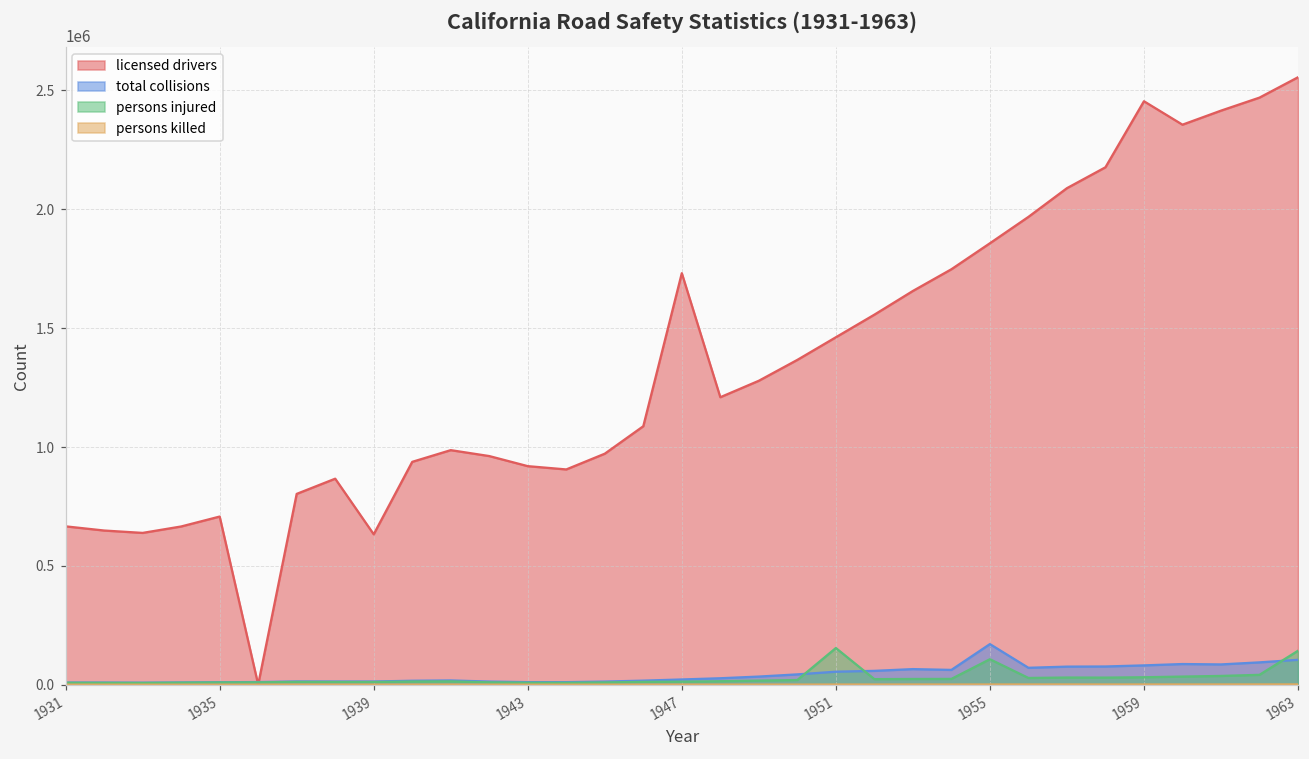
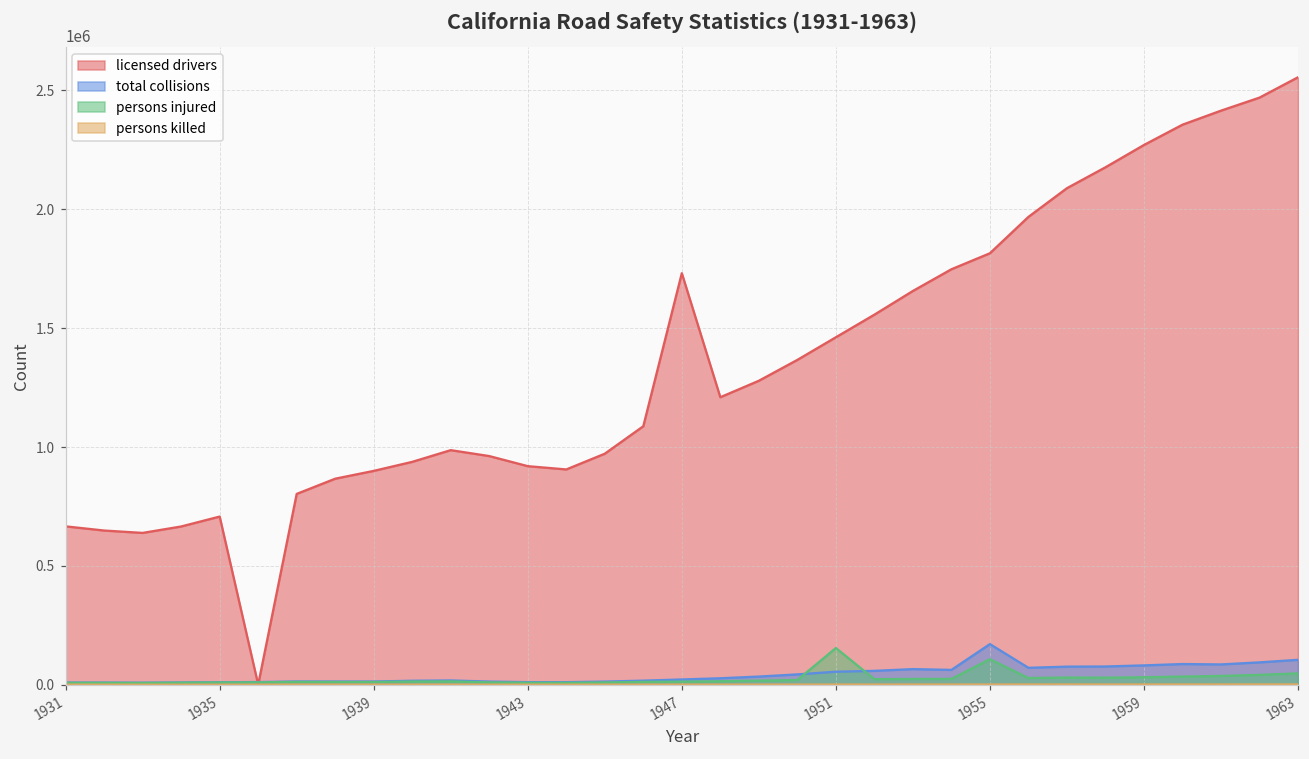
licensed drivers, 1939: 630000 -> 900000
licensed drivers, 1955: 1860000 -> 1810000
licensed drivers, 1959: 2450000 -> 2270000
persons injured, 1963: 140000 -> 50000
